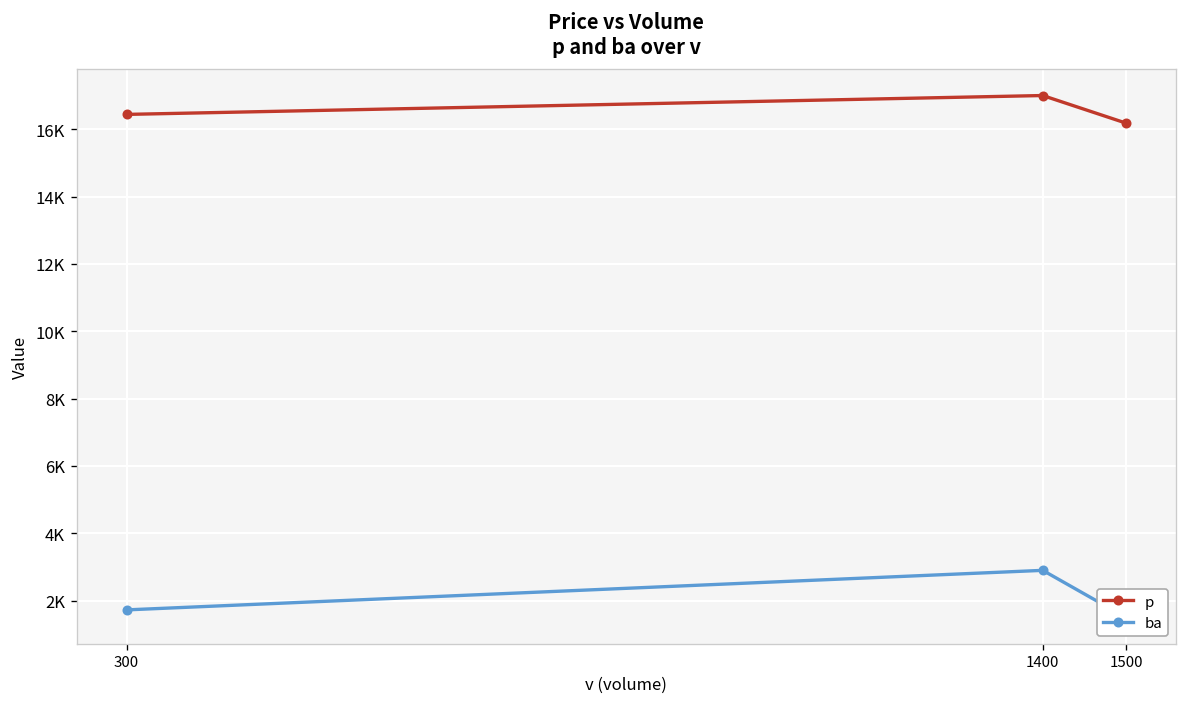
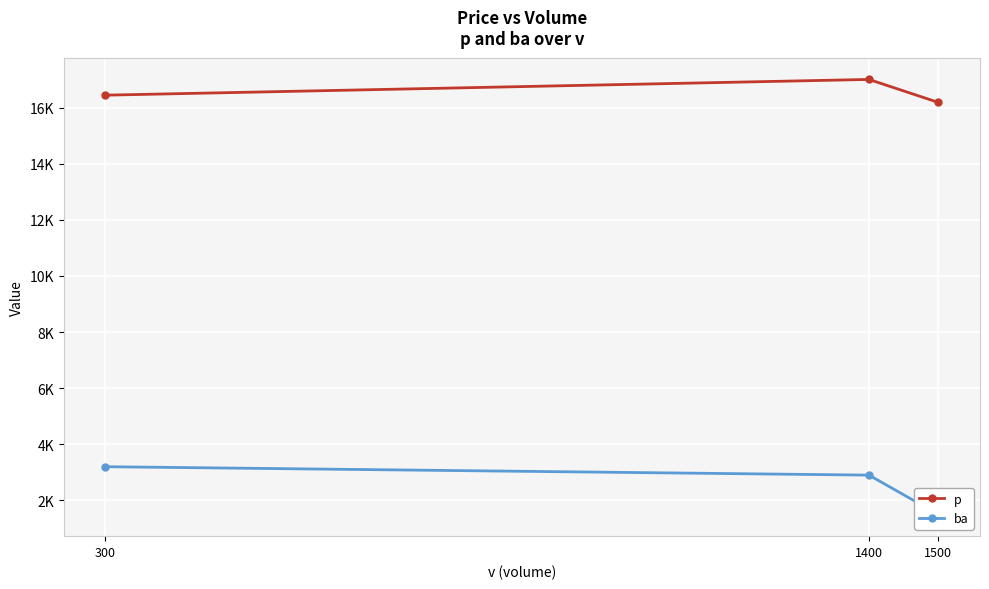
ba, 300: 1700 -> 3200
